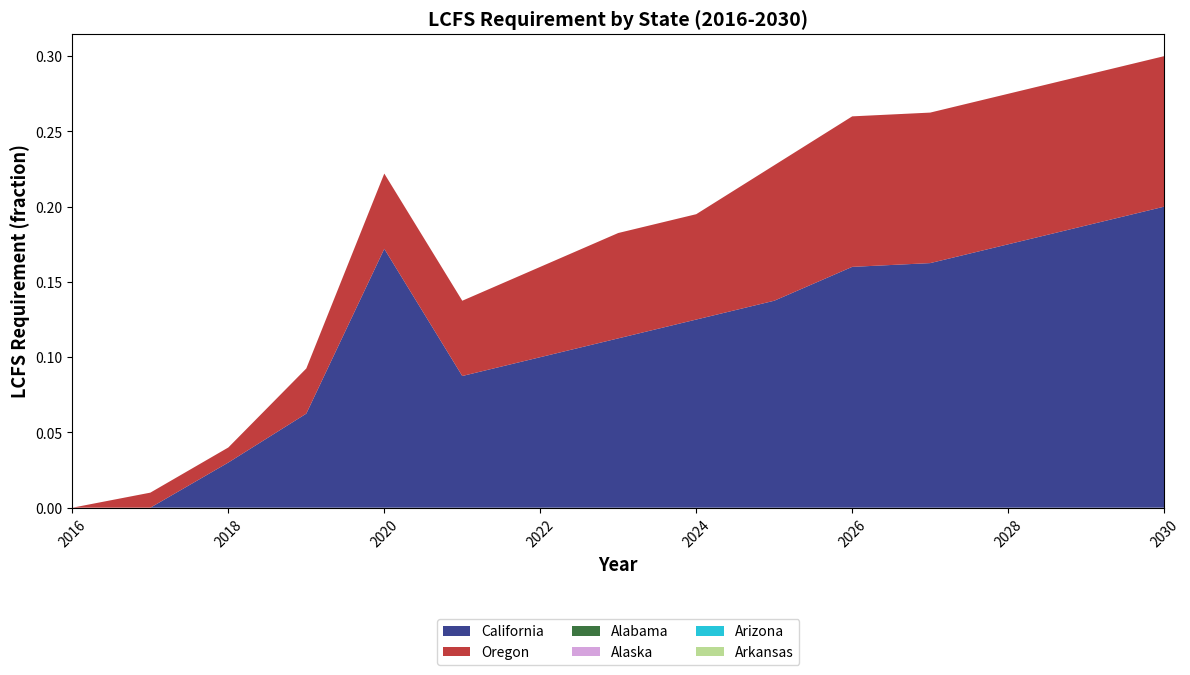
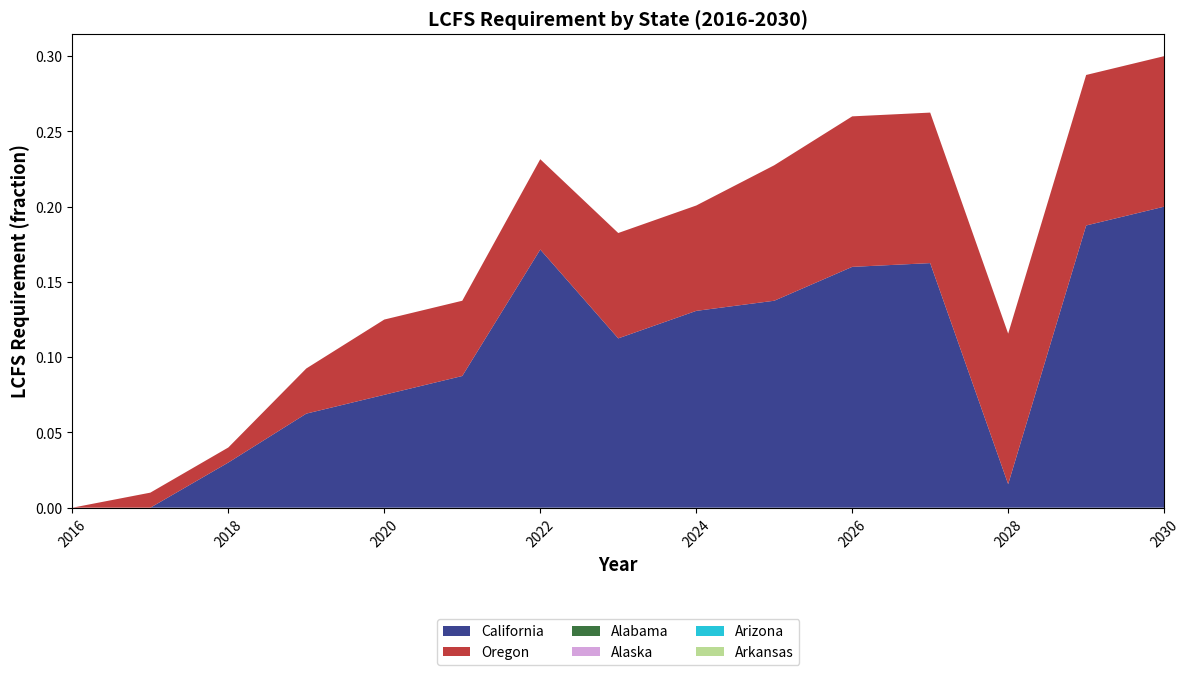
California, 2020: 0.172 -> 0.075
California, 2022: 0.100 -> 0.172
California, 2024: 0.125 -> 0.131
California, 2028: 0.175 -> 0.016
